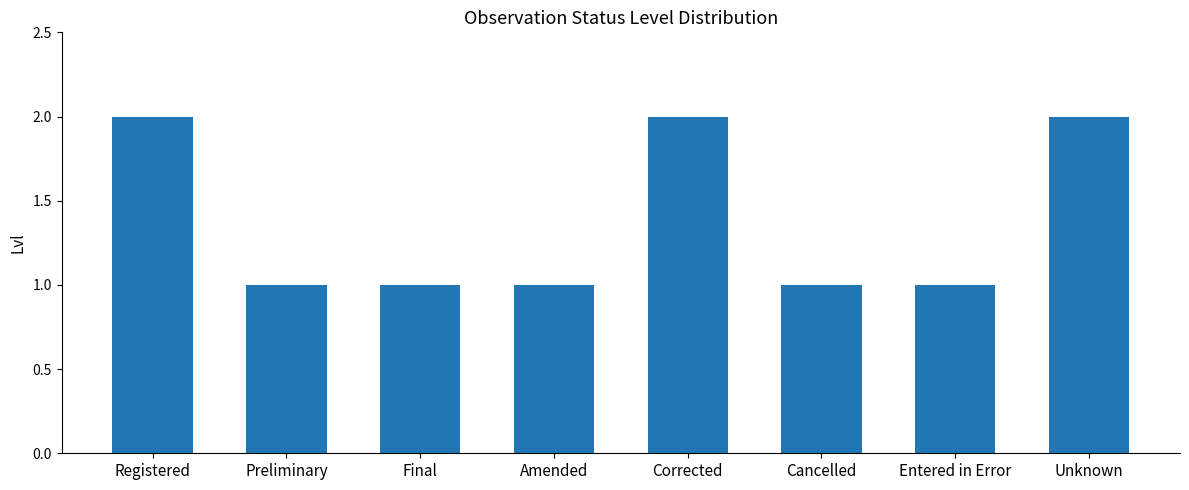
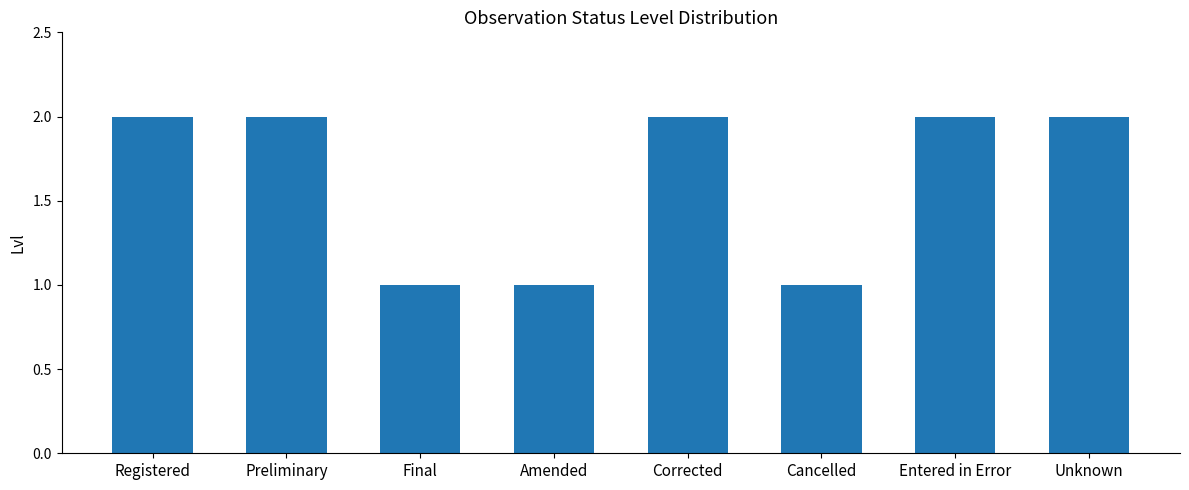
Preliminary: 1 -> 2
Entered in Error: 1 -> 2
